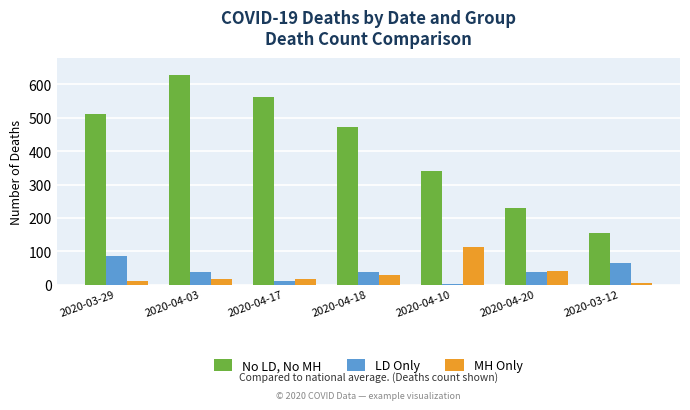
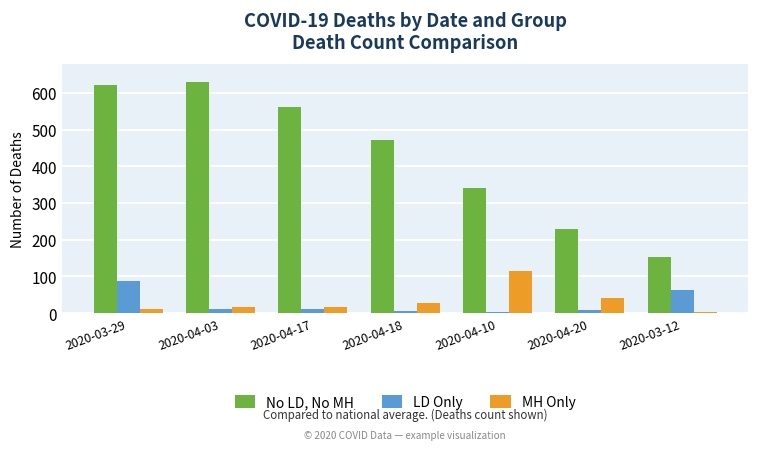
No LD, No MH, 2020-03-29: 510 -> 620
LD Only, 2020-04-03: 40 -> 10
LD Only, 2020-04-18: 40 -> 10
LD Only, 2020-04-20: 40 -> 10
